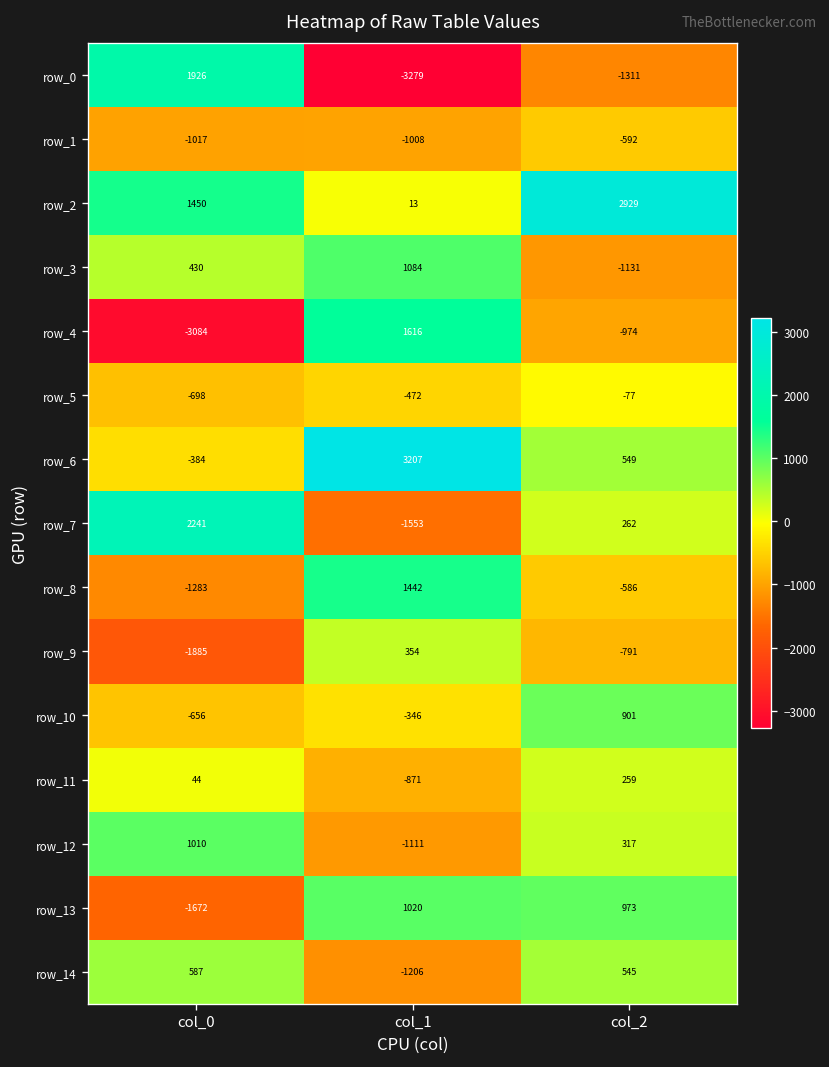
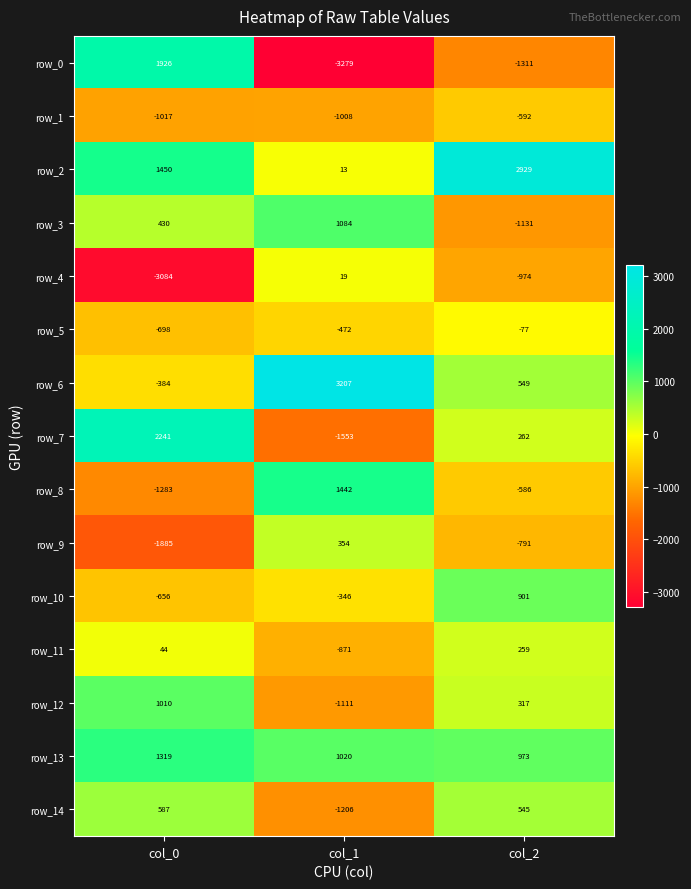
row_4, col_1: 1616 -> 19
row_13, col_0: -1672 -> 1319
